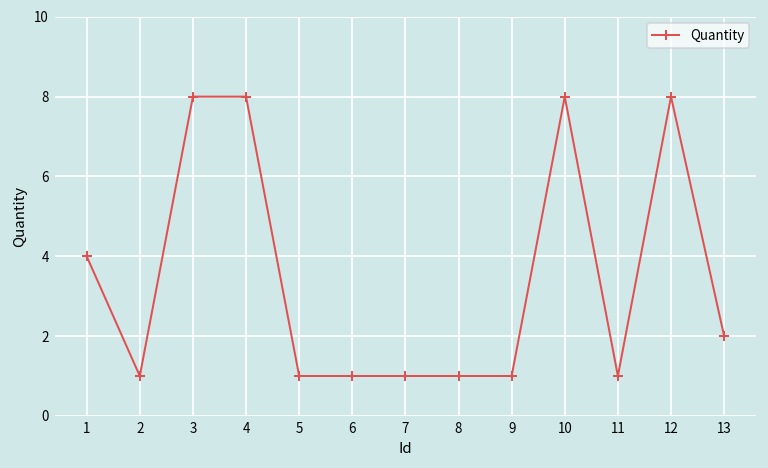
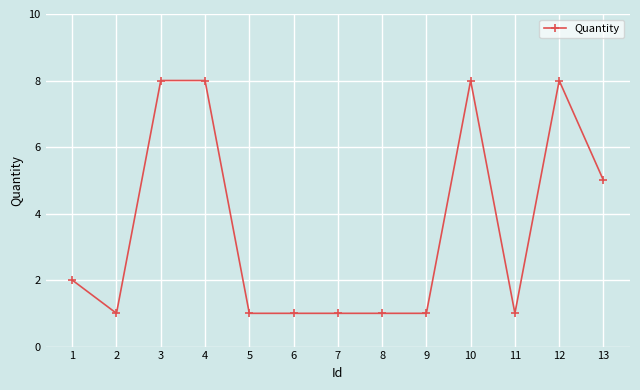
1: 4 -> 2
13: 2 -> 5
